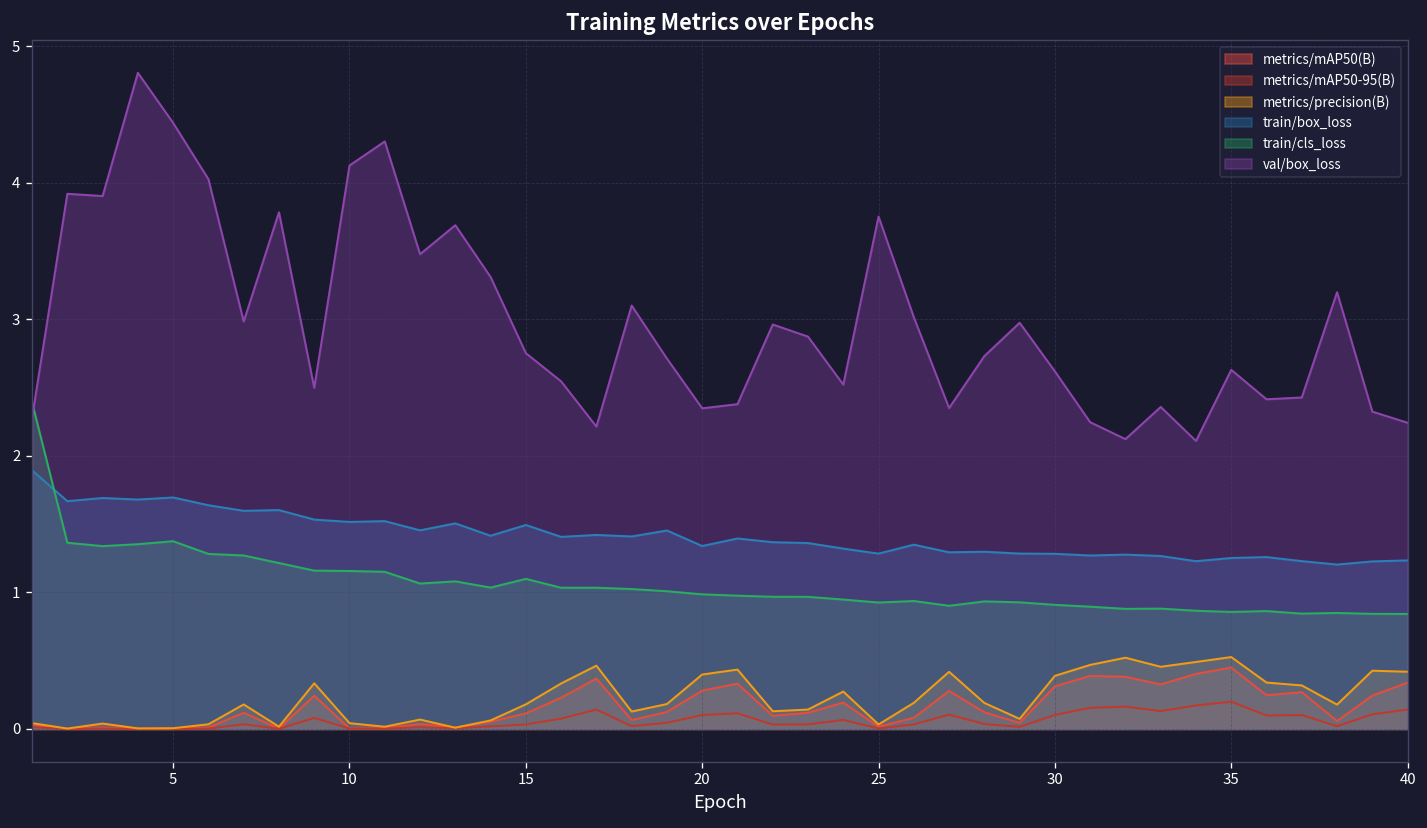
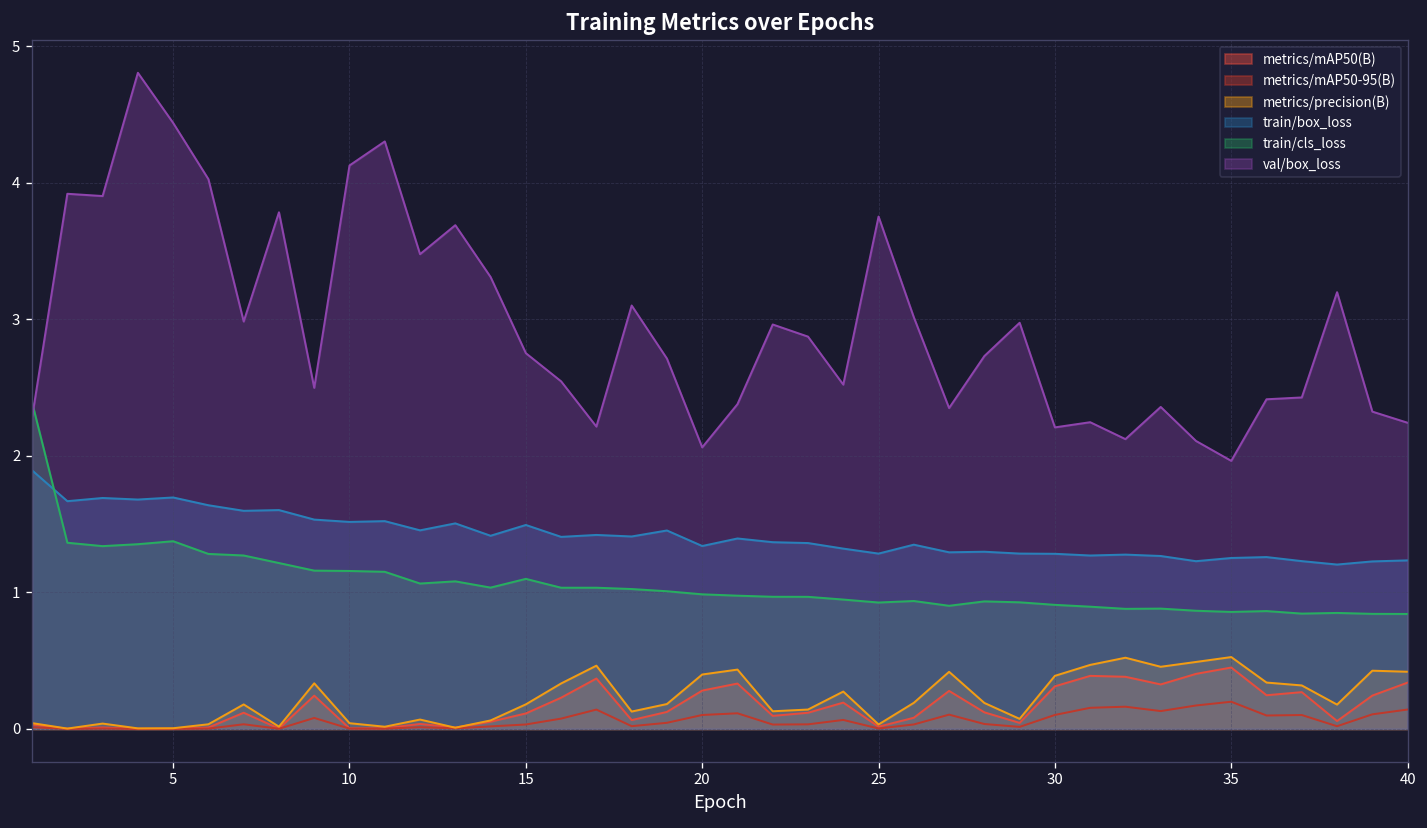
val/box_loss, 20: 2.35 -> 2.06
val/box_loss, 30: 2.62 -> 2.21
val/box_loss, 35: 2.63 -> 1.96
